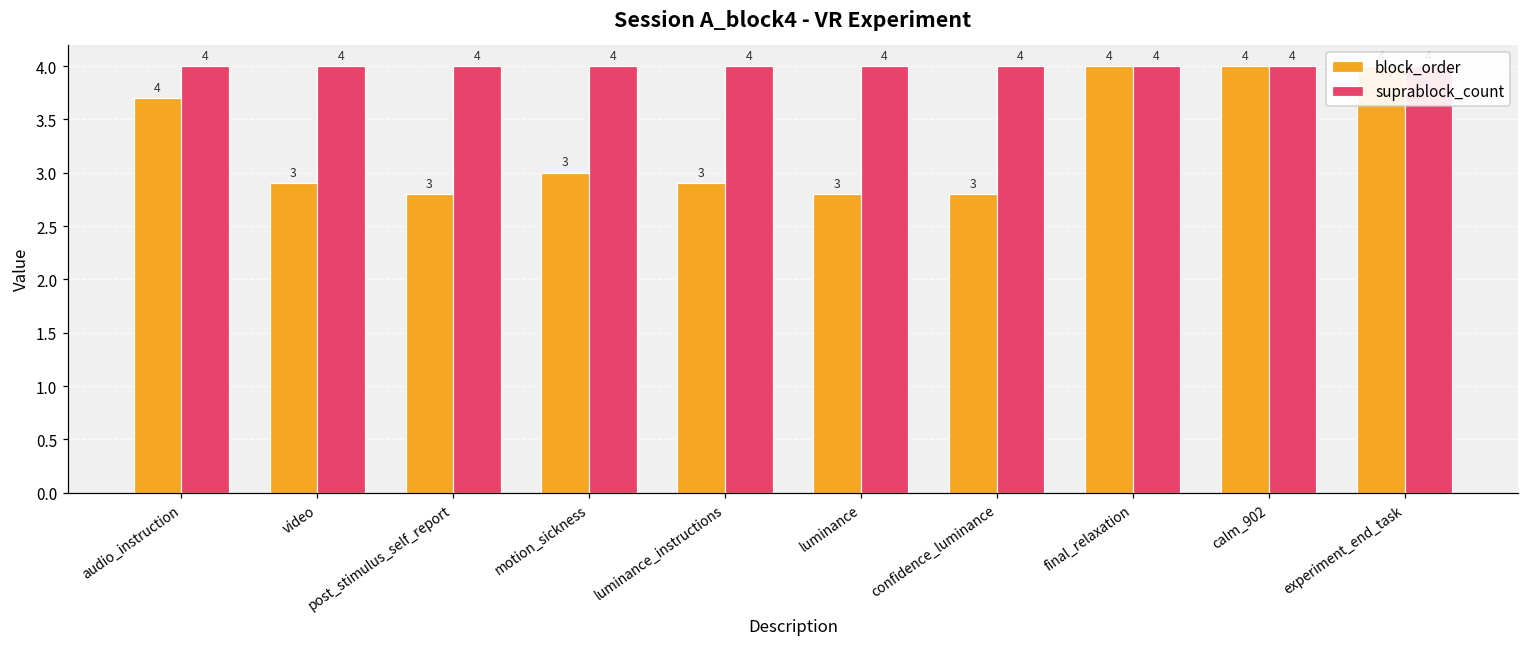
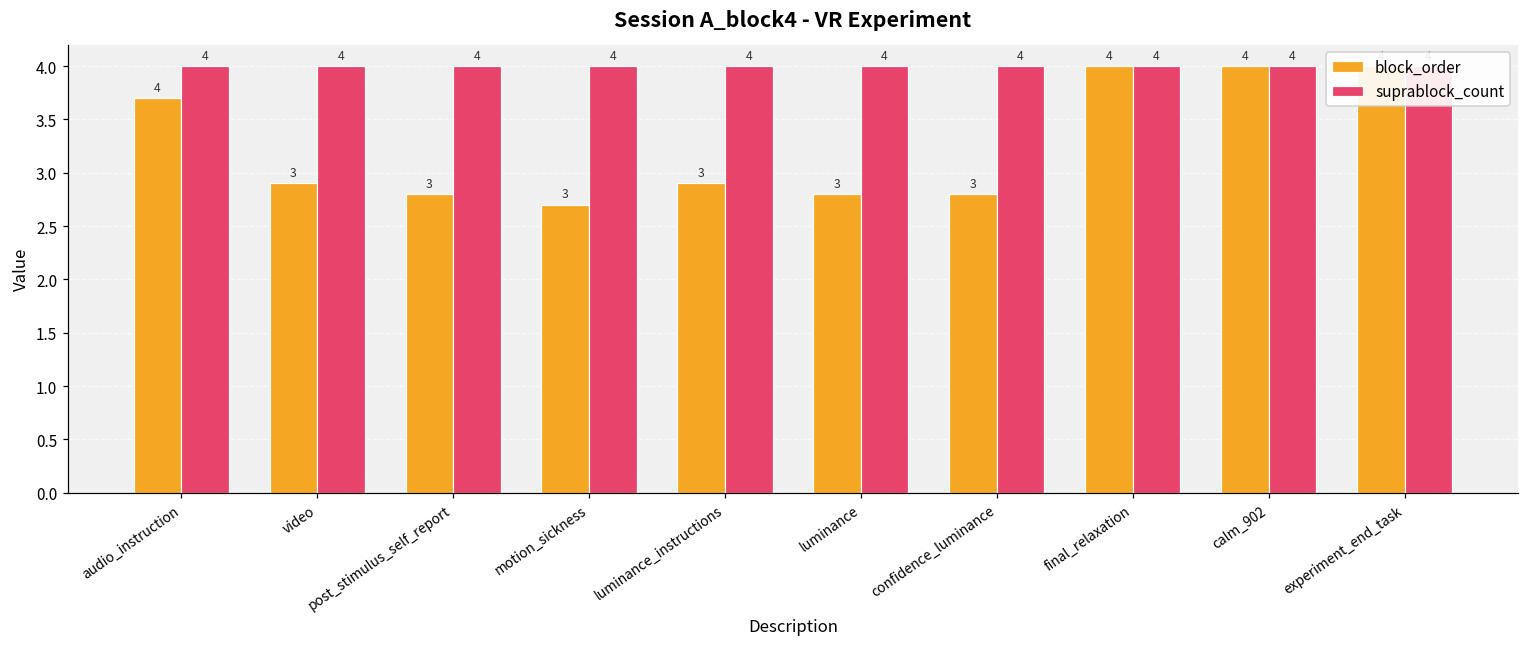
block_order, motion_sickness: 3.0 -> 2.7
